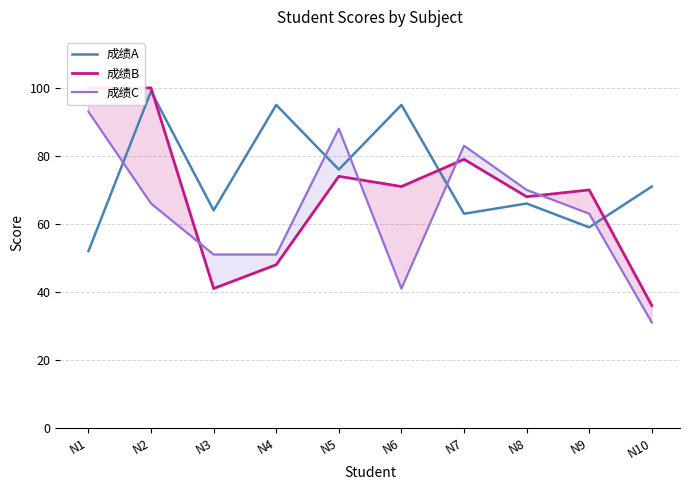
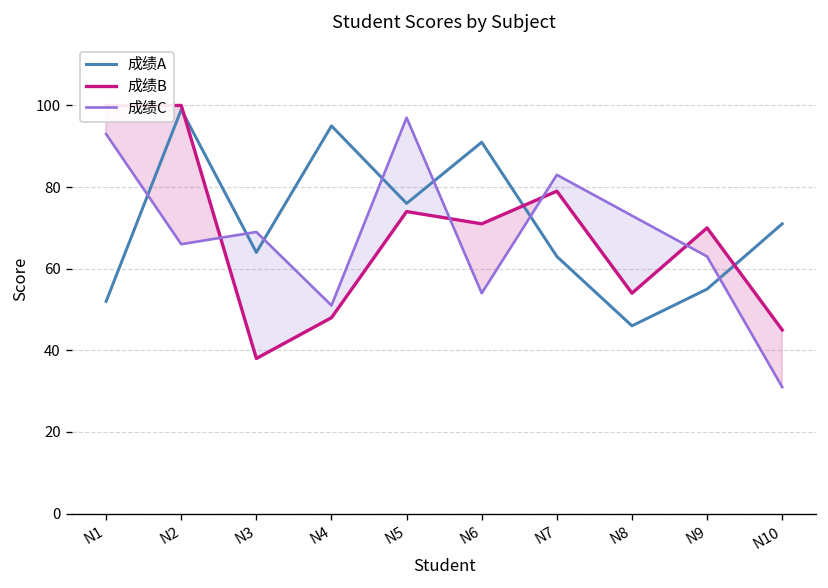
成绩B, N3: 41 -> 38
成绩C, N3: 51 -> 69
成绩C, N5: 88 -> 97
成绩A, N6: 95 -> 91
成绩C, N6: 41 -> 54
成绩A, N8: 66 -> 46
成绩B, N8: 68 -> 54
成绩C, N8: 70 -> 73
成绩A, N9: 59 -> 55
成绩B, N10: 36 -> 45
